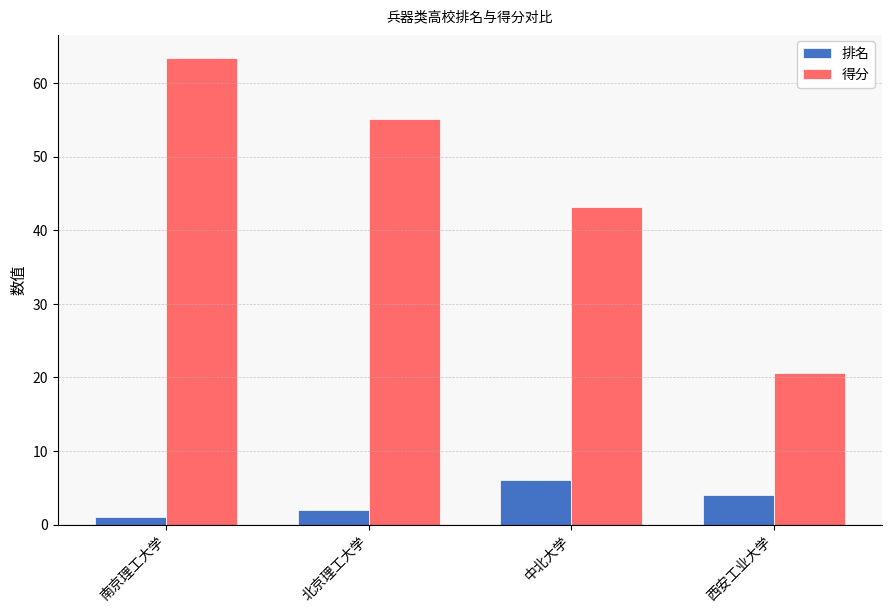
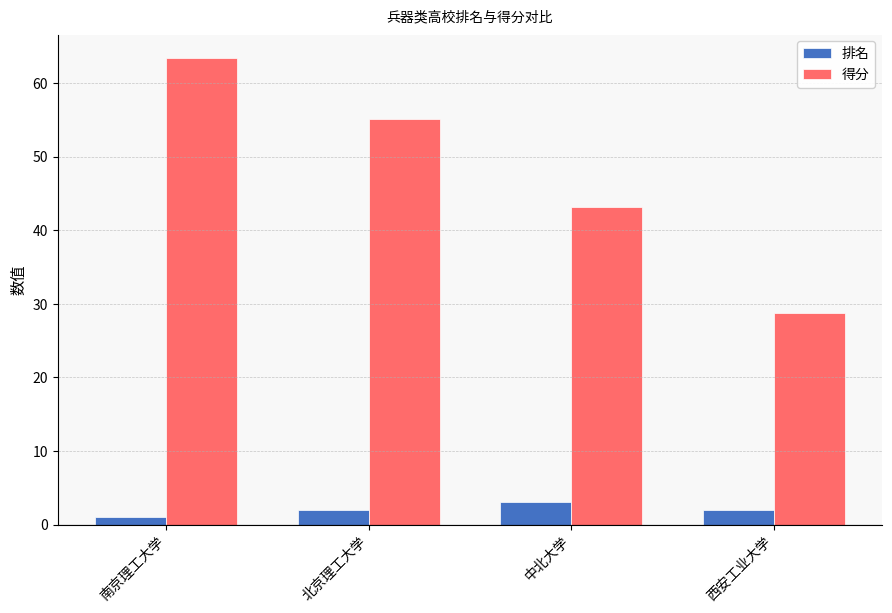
排名, 中北大学: 6 -> 3
排名, 西安工业大学: 4 -> 2
得分, 西安工业大学: 21 -> 29
